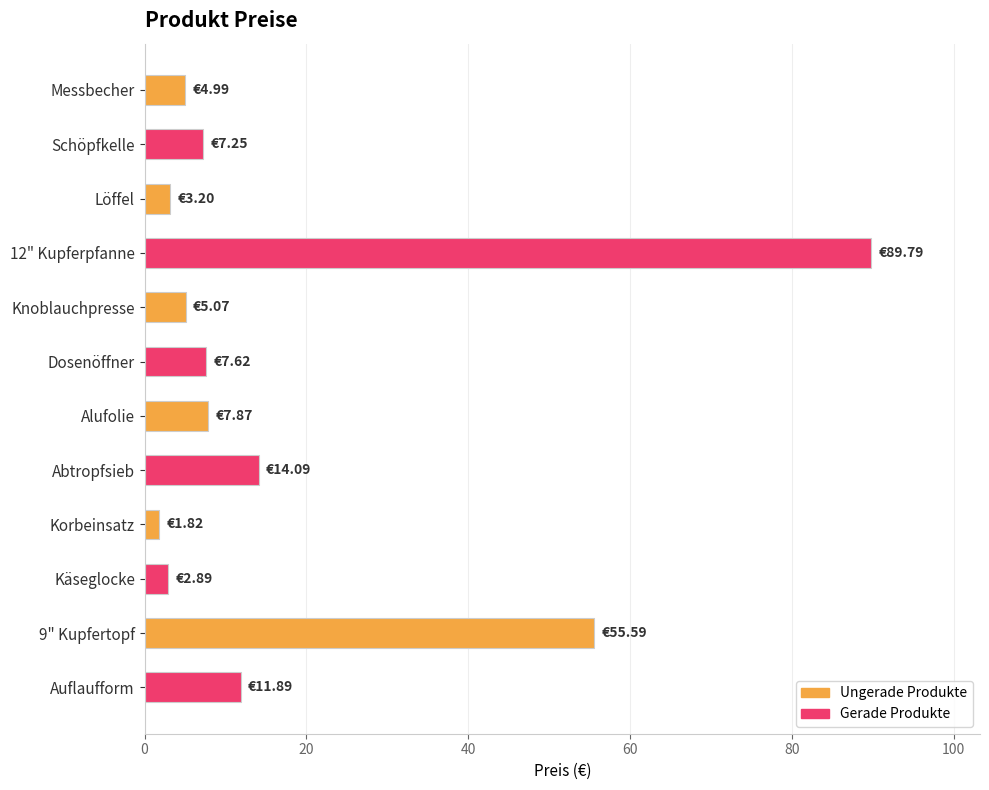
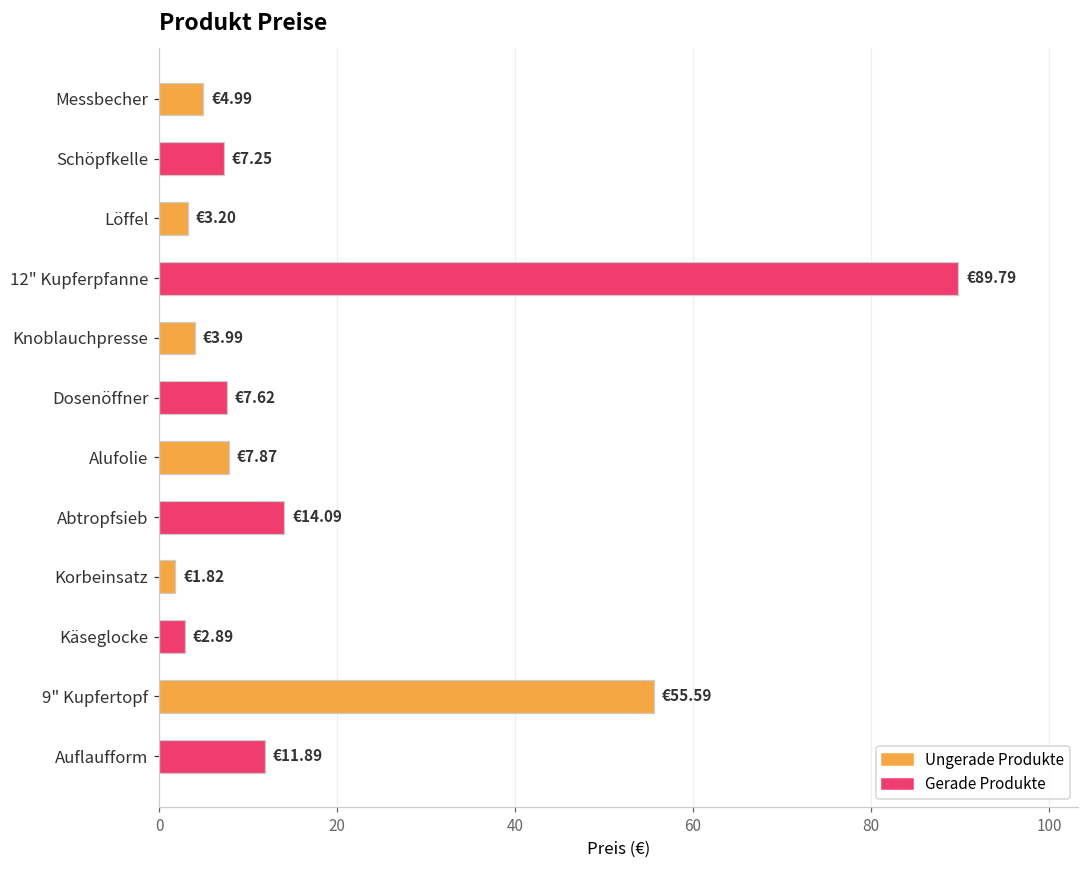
Knoblauchpresse: €5.07 -> €3.99
